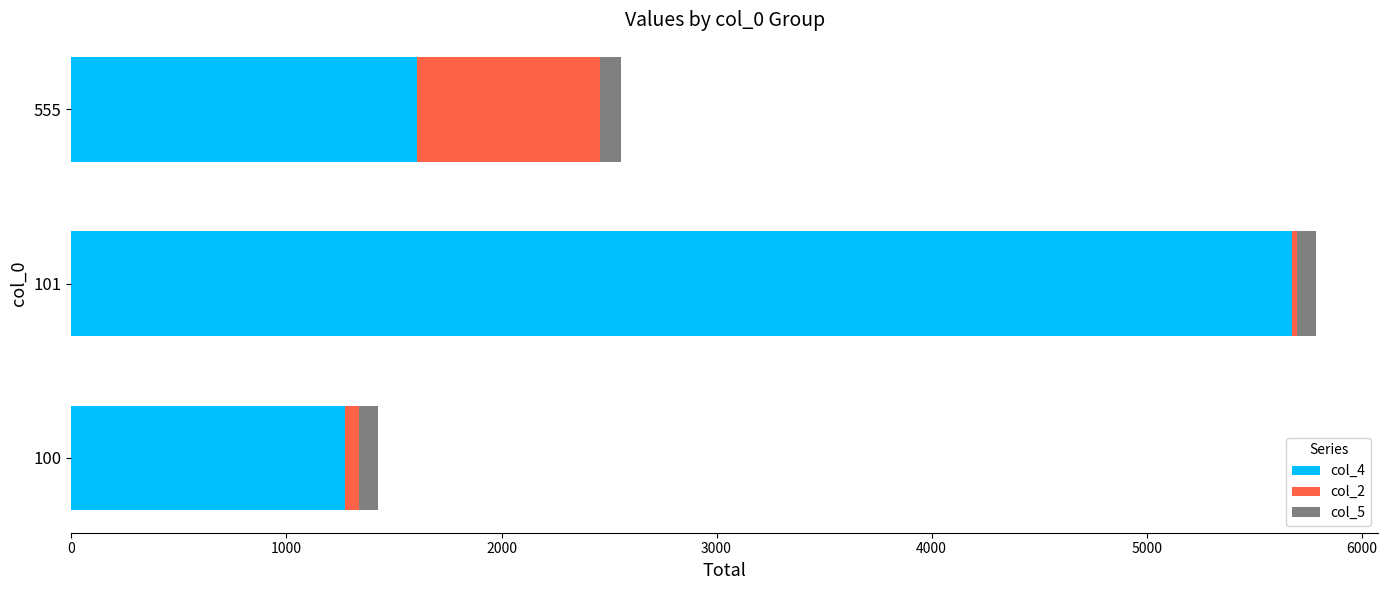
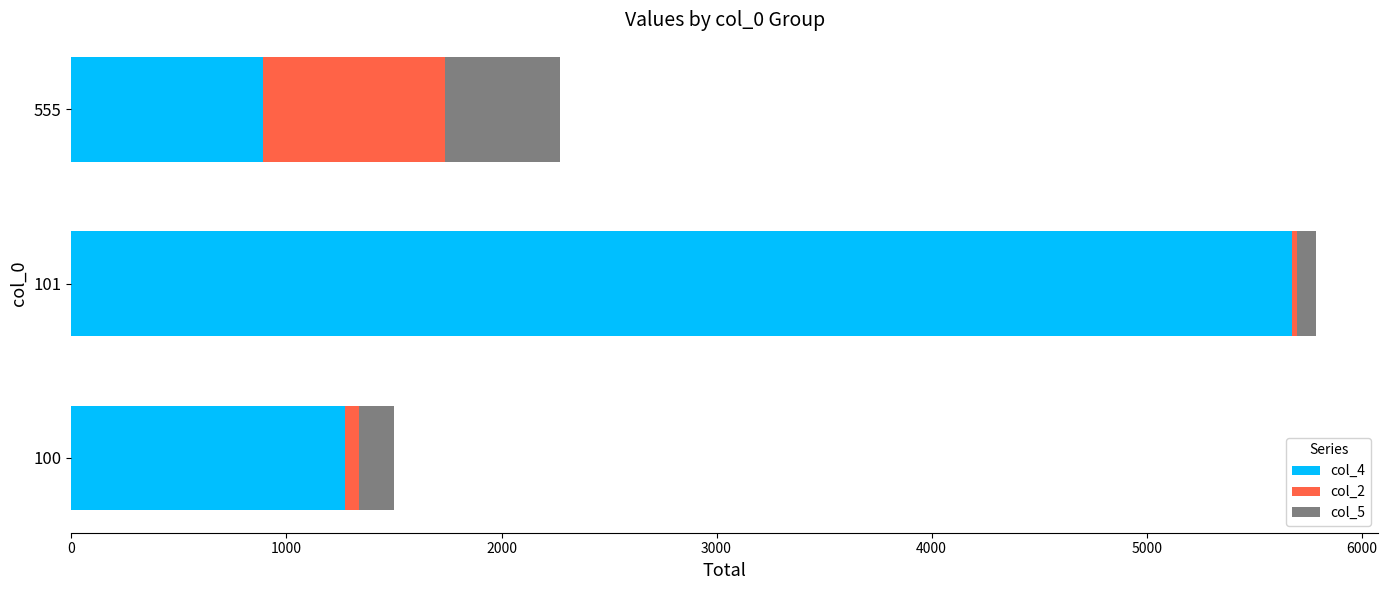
col_4, 555: 1610 -> 890
col_5, 555: 100 -> 540
col_5, 100: 90 -> 160
